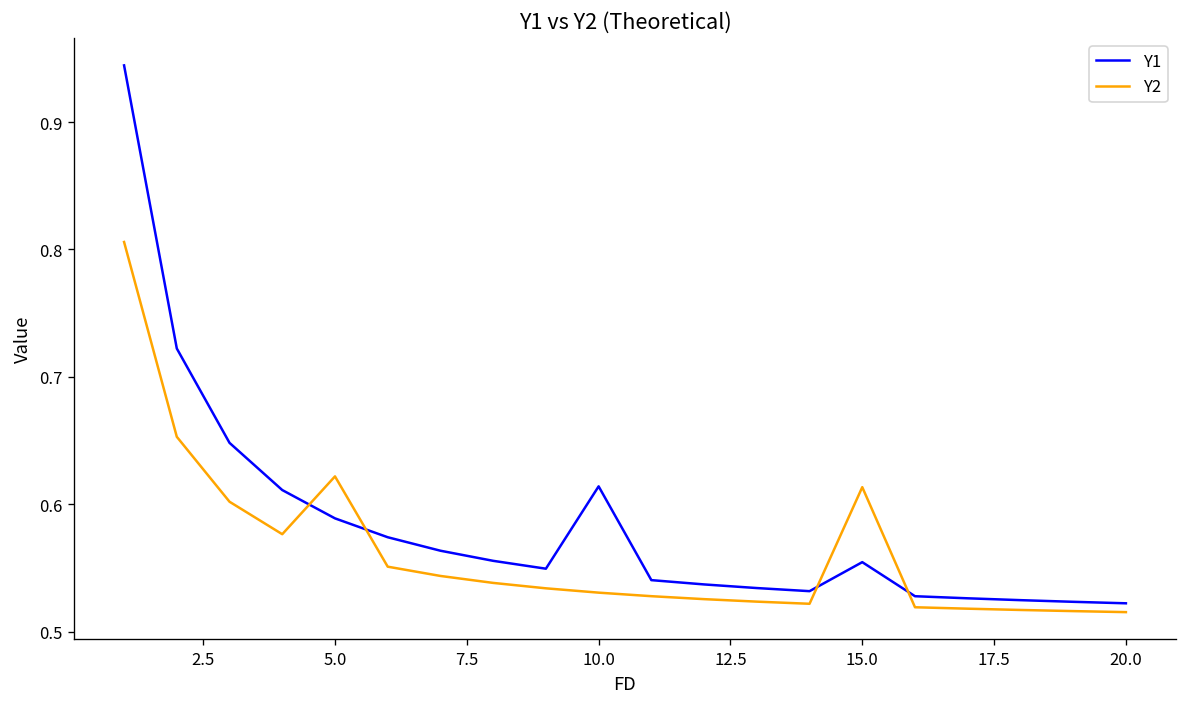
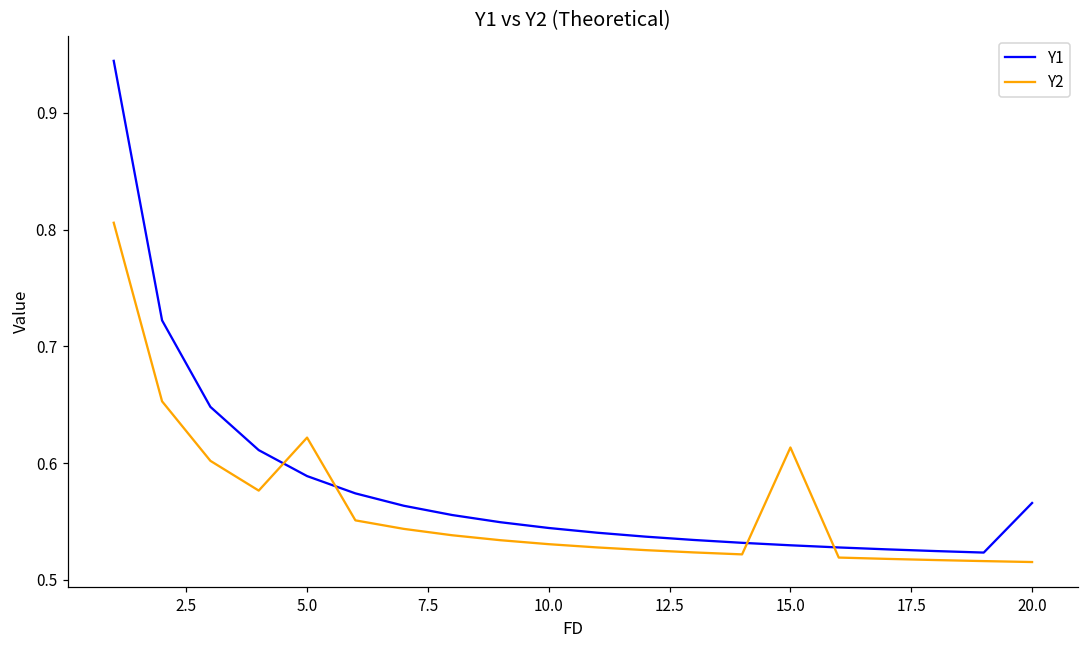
Y1, 10.0: 0.614 -> 0.544
Y1, 15.0: 0.555 -> 0.530
Y1, 20.0: 0.522 -> 0.566
